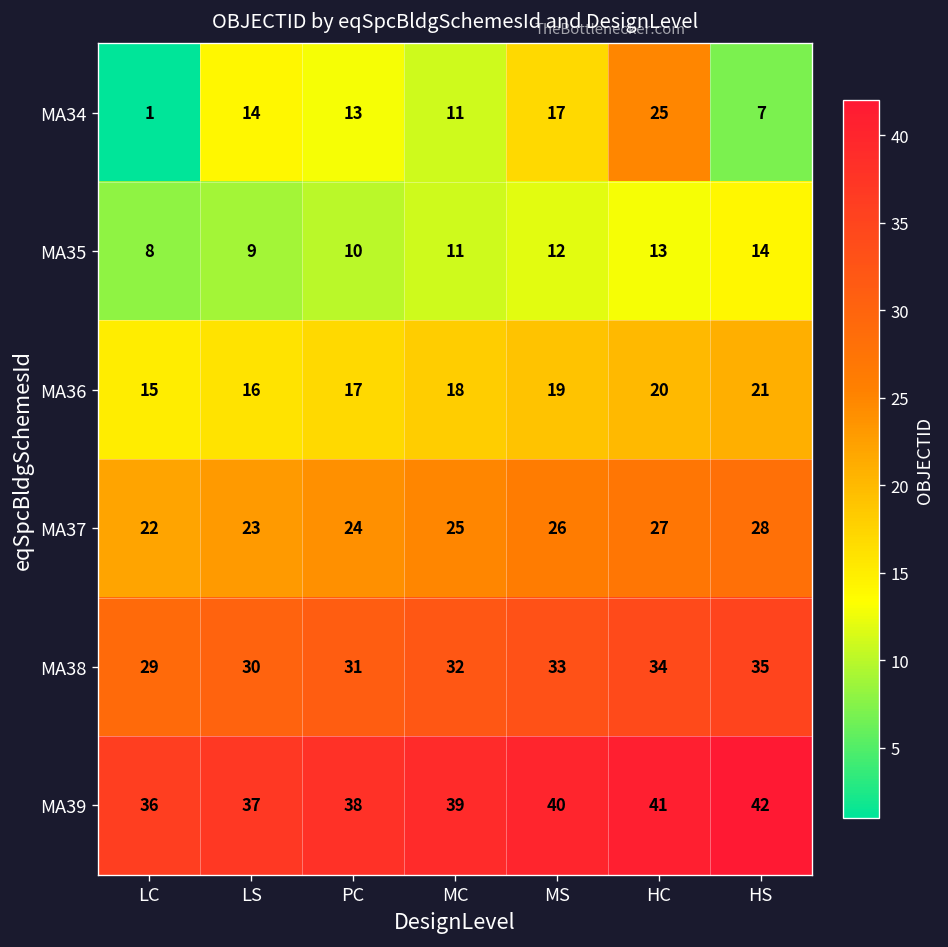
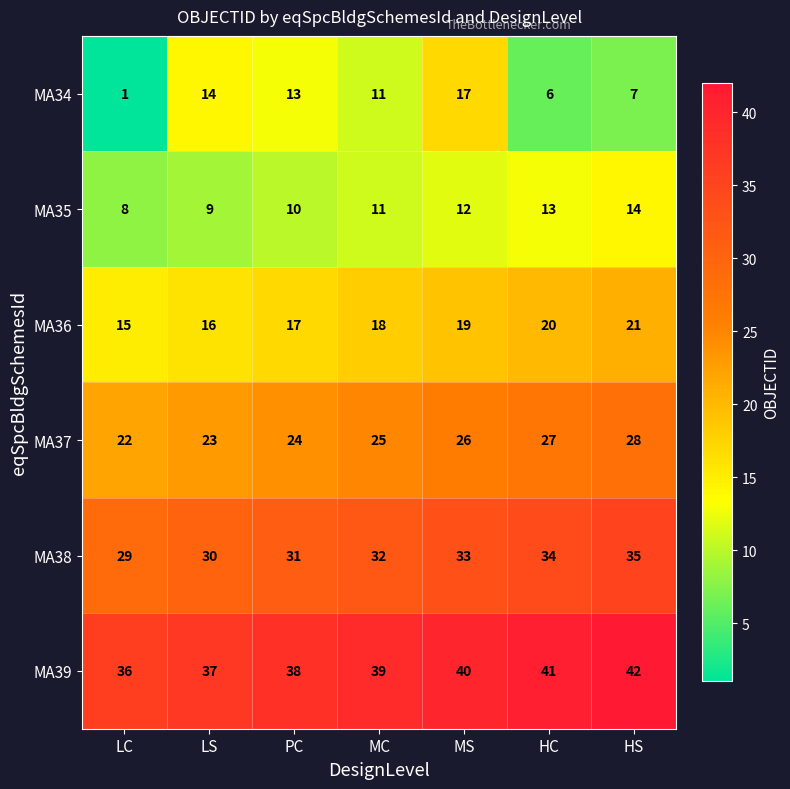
MA34, HC: 25 -> 6
